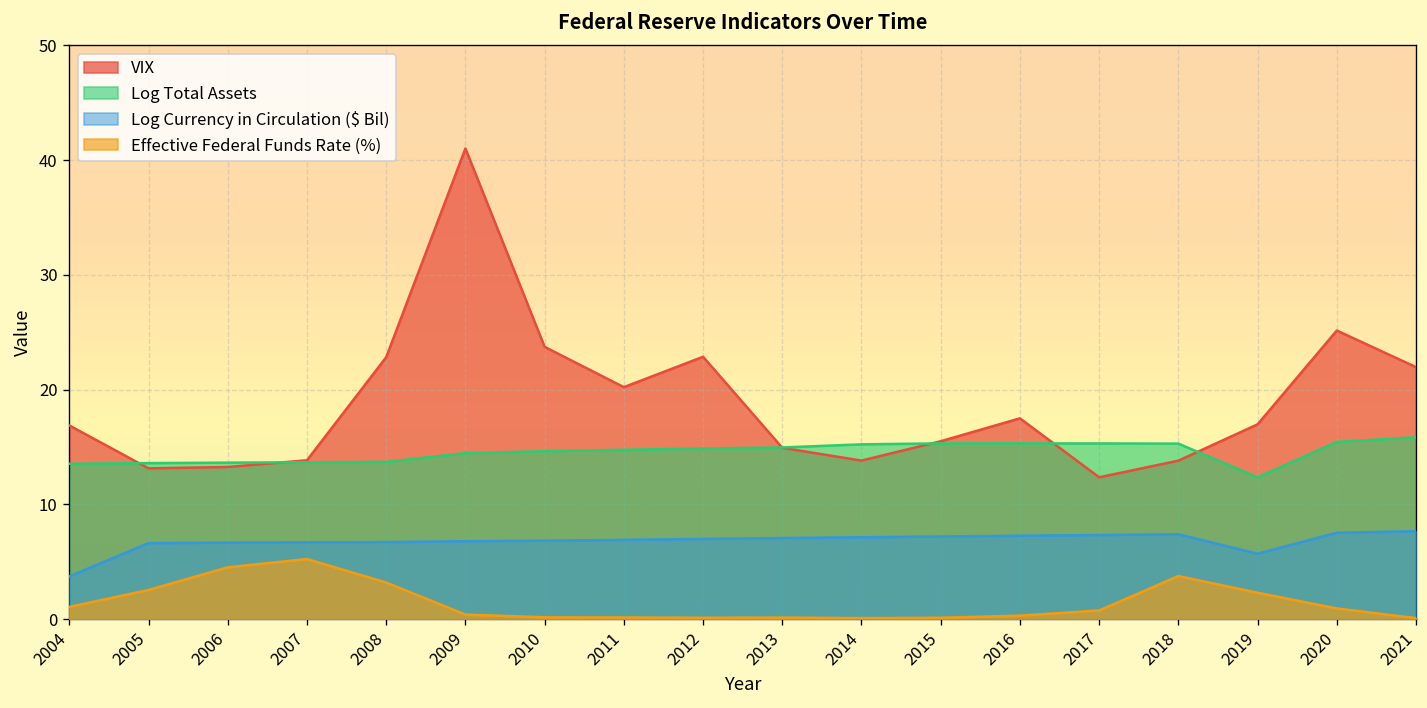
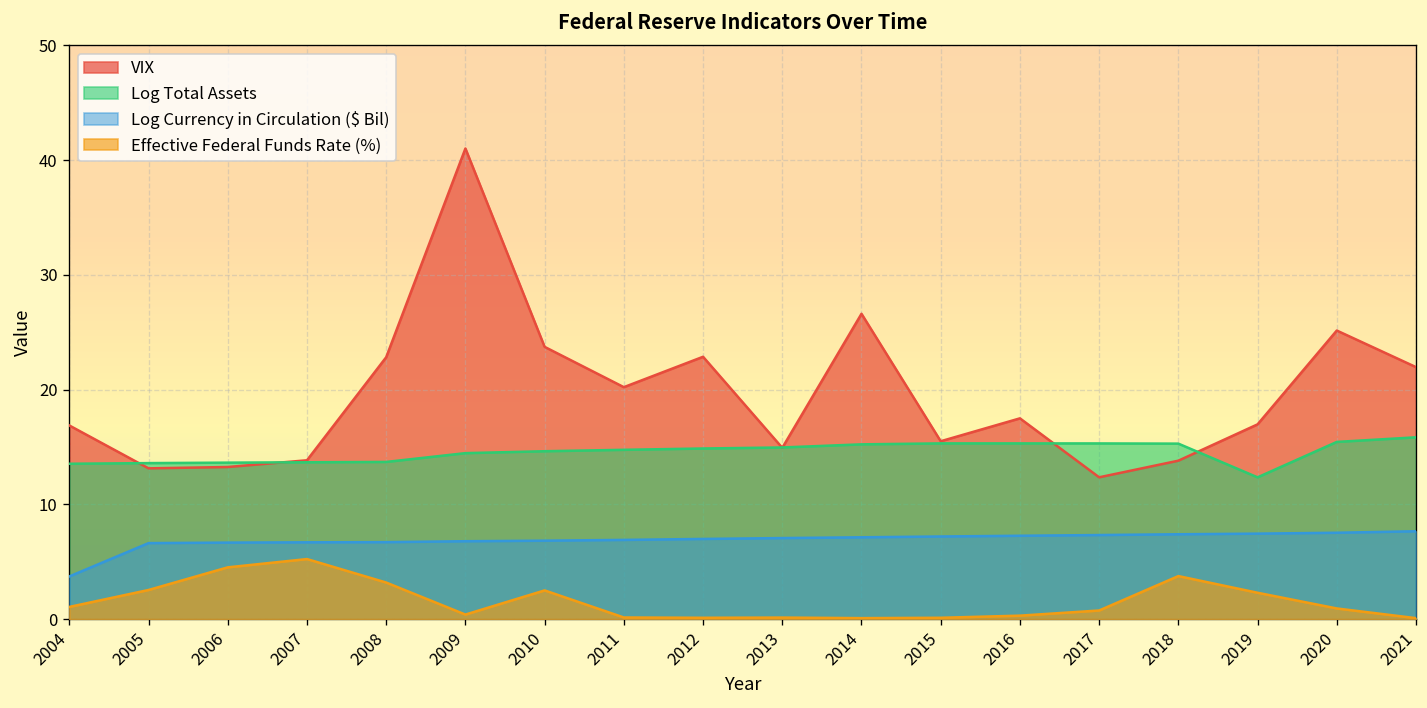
Effective Federal Funds Rate (%), 2010: 0 -> 3
VIX, 2014: 14 -> 27
Log Currency in Circulation ($ Bil), 2019: 6 -> 7
